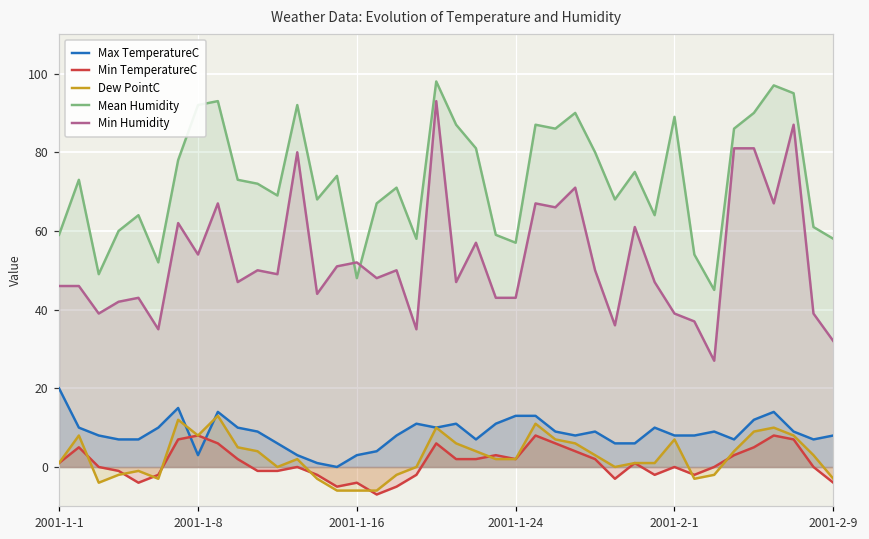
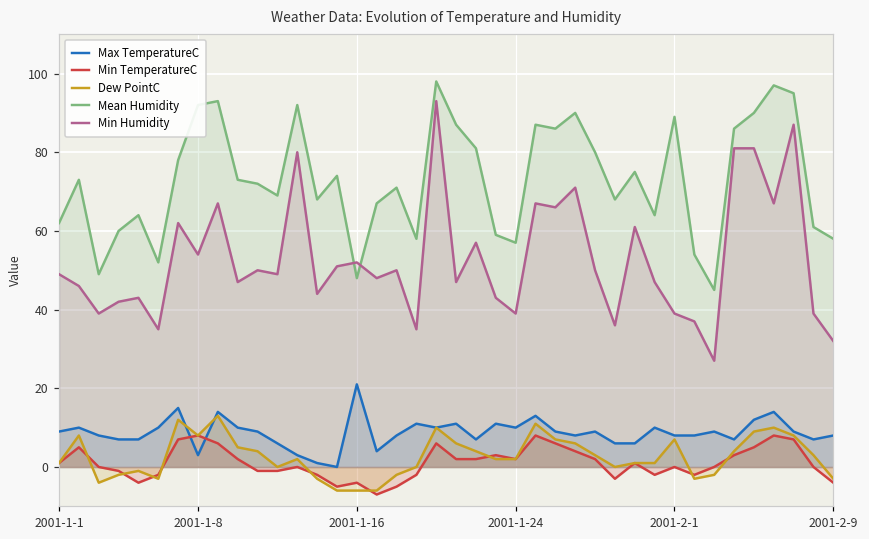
Max TemperatureC, 2001-1-1: 20 -> 9
Mean Humidity, 2001-1-1: 59 -> 62
Min Humidity, 2001-1-1: 46 -> 49
Max TemperatureC, 2001-1-16: 3 -> 21
Max TemperatureC, 2001-1-24: 13 -> 10
Min Humidity, 2001-1-24: 43 -> 39
